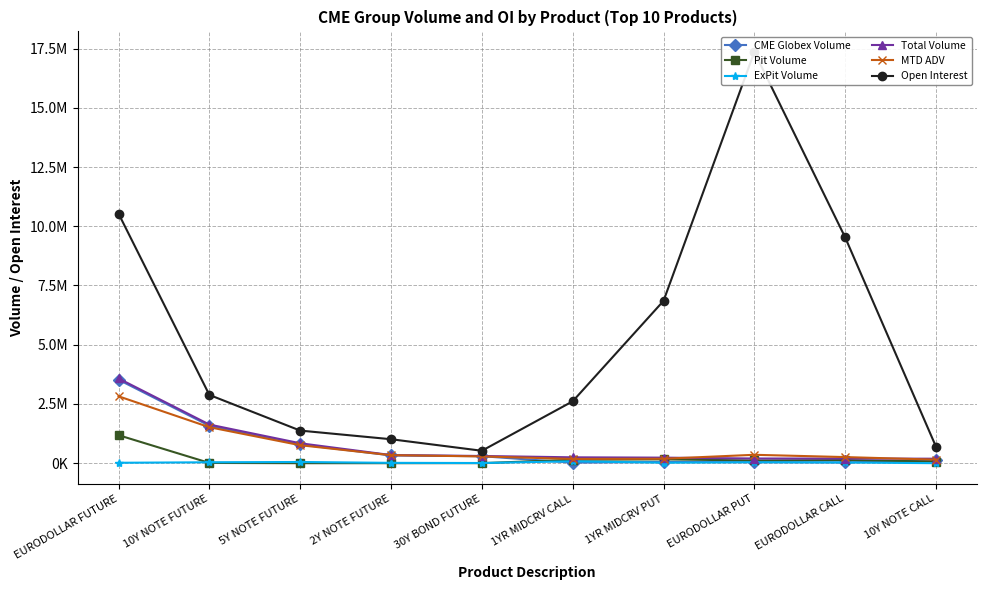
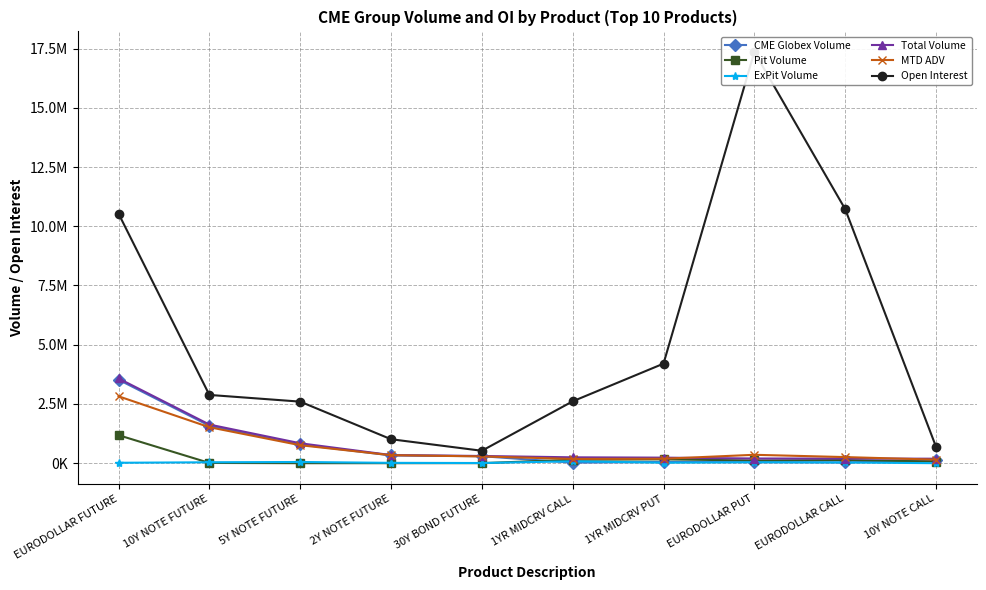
Open Interest, 5Y NOTE FUTURE: 1400000 -> 2600000
Open Interest, 1YR MIDCRV PUT: 6800000 -> 4200000
Open Interest, EURODOLLAR CALL: 9500000 -> 10700000
